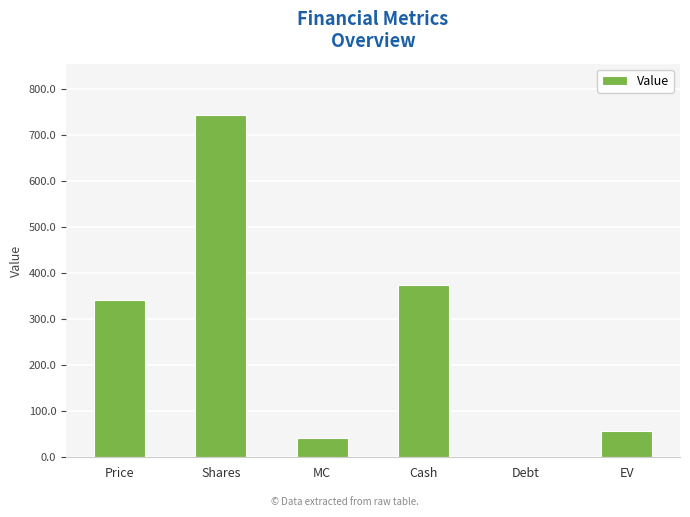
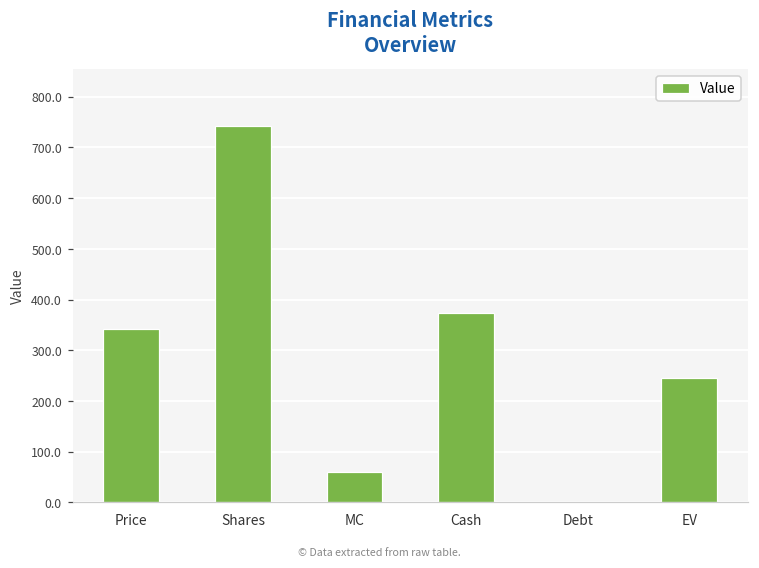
MC: 40 -> 60
EV: 60 -> 250
